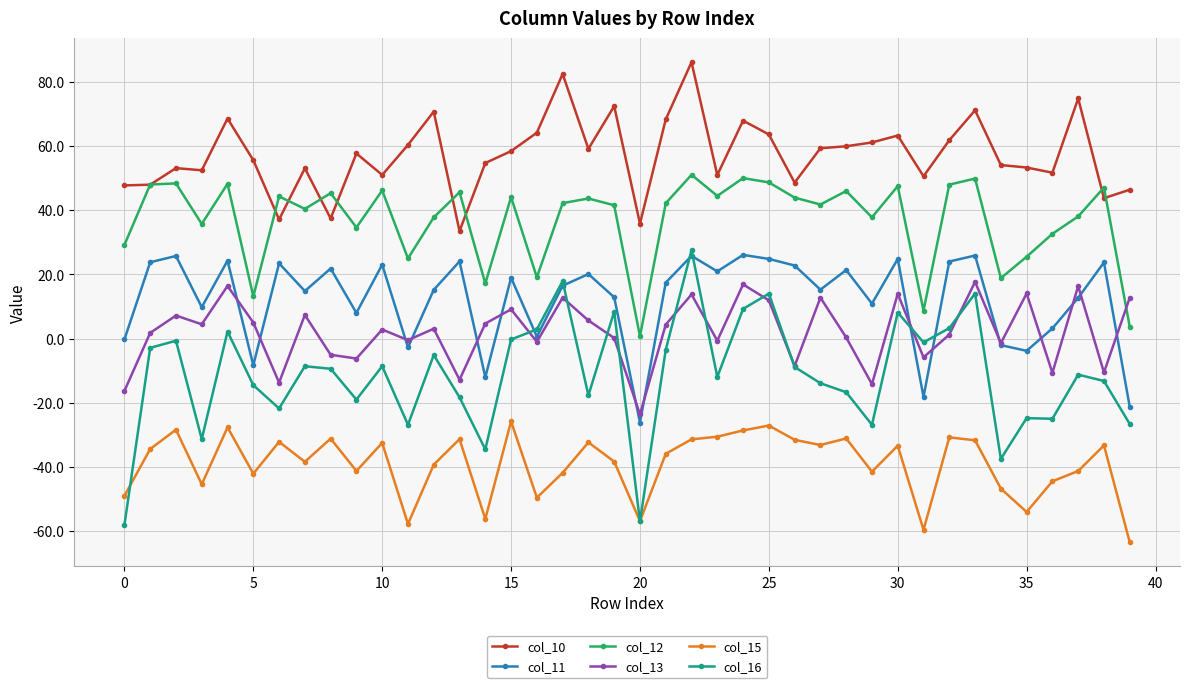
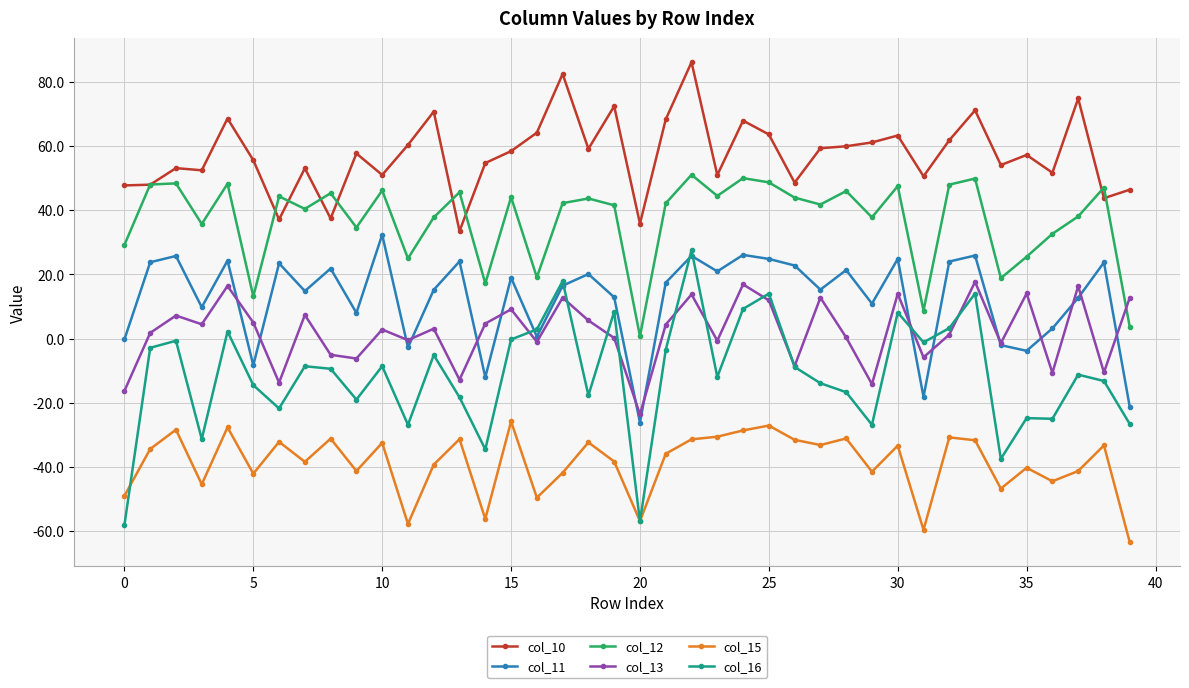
col_11, 10: 23 -> 32
col_10, 35: 53 -> 57
col_15, 35: -54 -> -40
